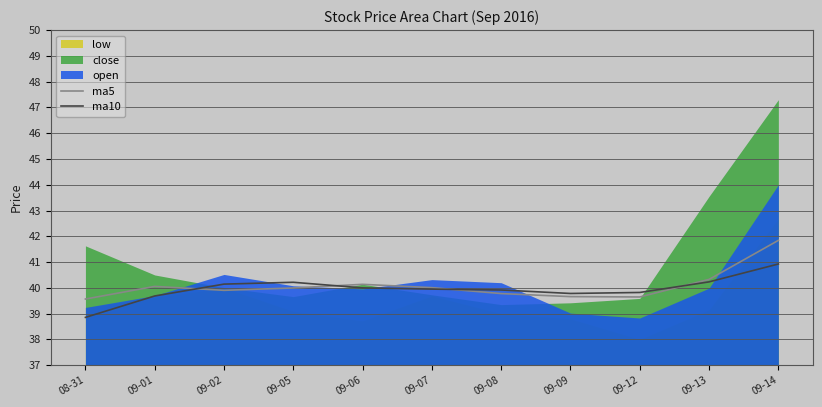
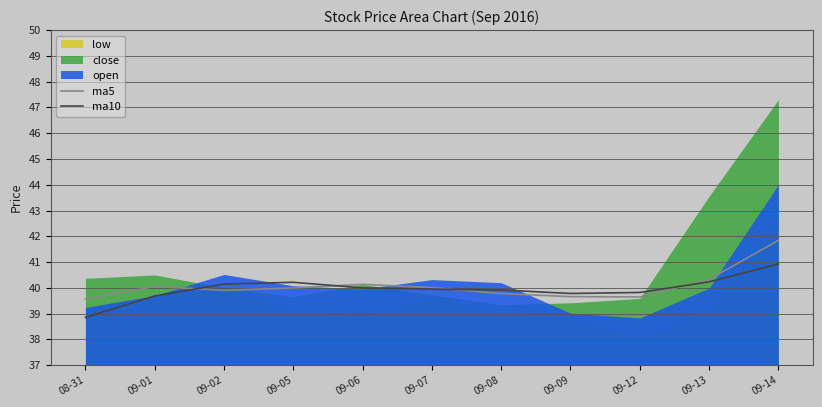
close, 08-31: 41.6 -> 40.4
